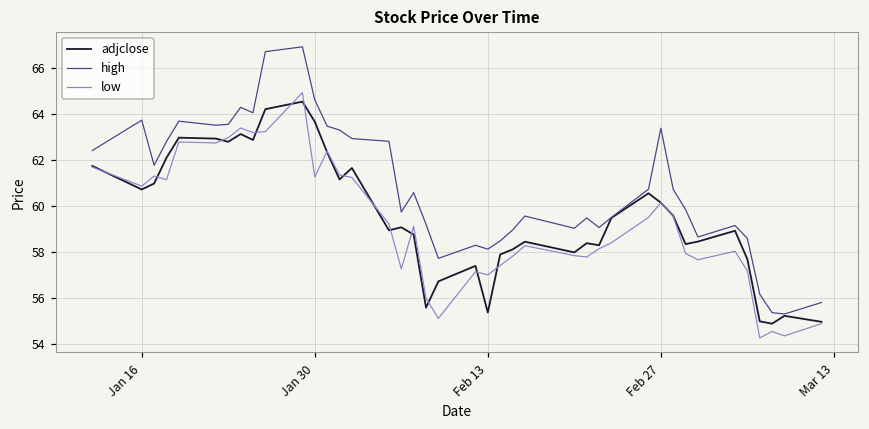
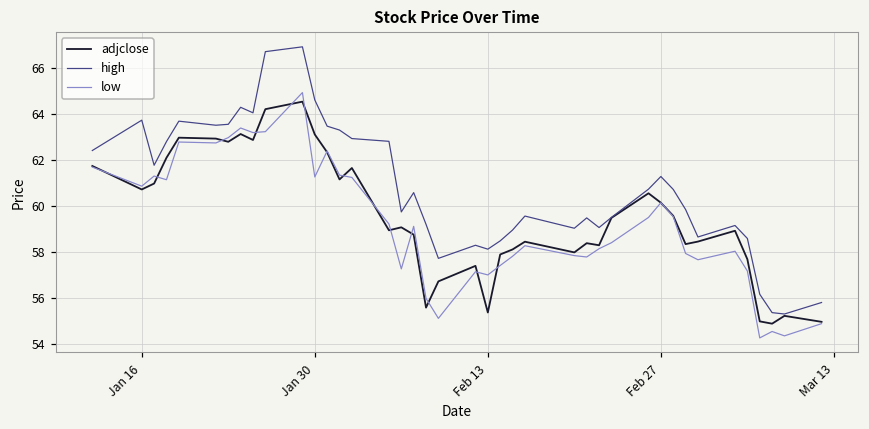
adjclose, Jan 30: 63.7 -> 63.1
high, Feb 27: 63.4 -> 61.3
